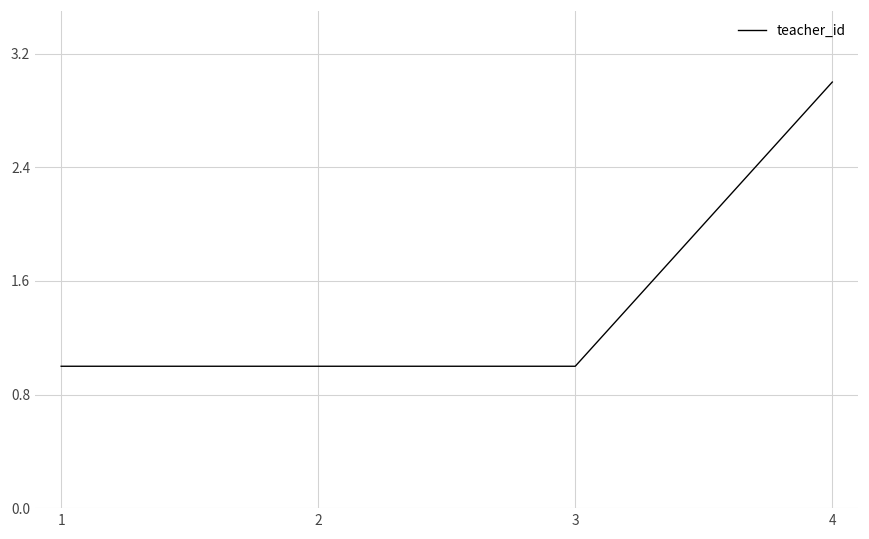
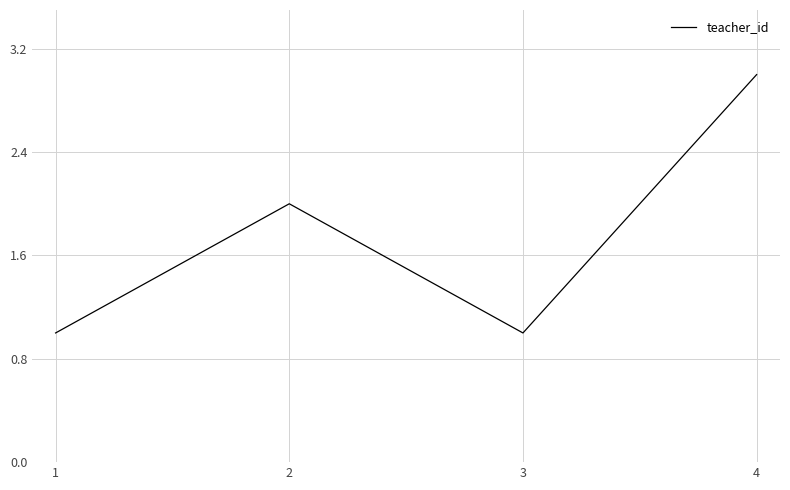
2: 1 -> 2
